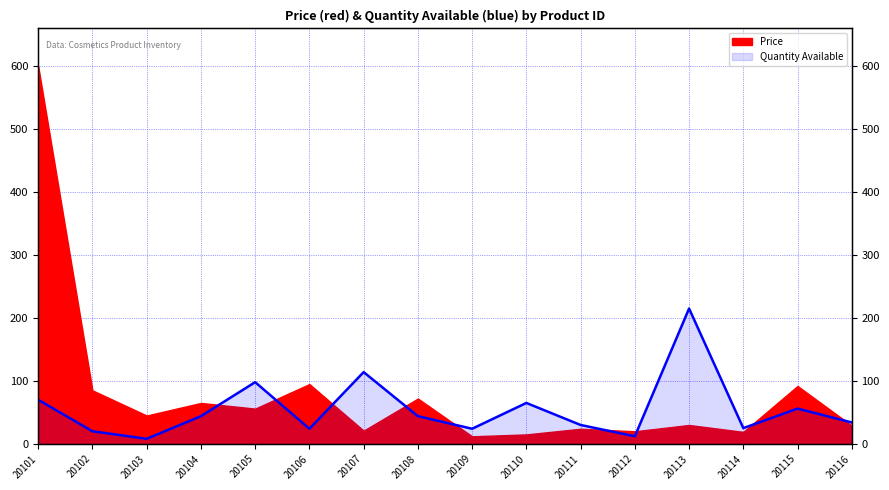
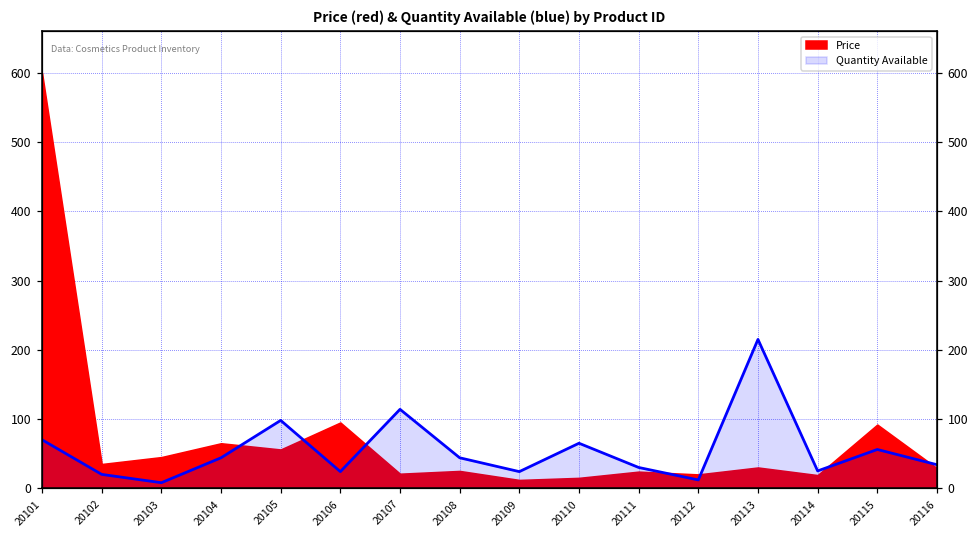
Price, 20102: 90 -> 40
Price, 20108: 70 -> 30
